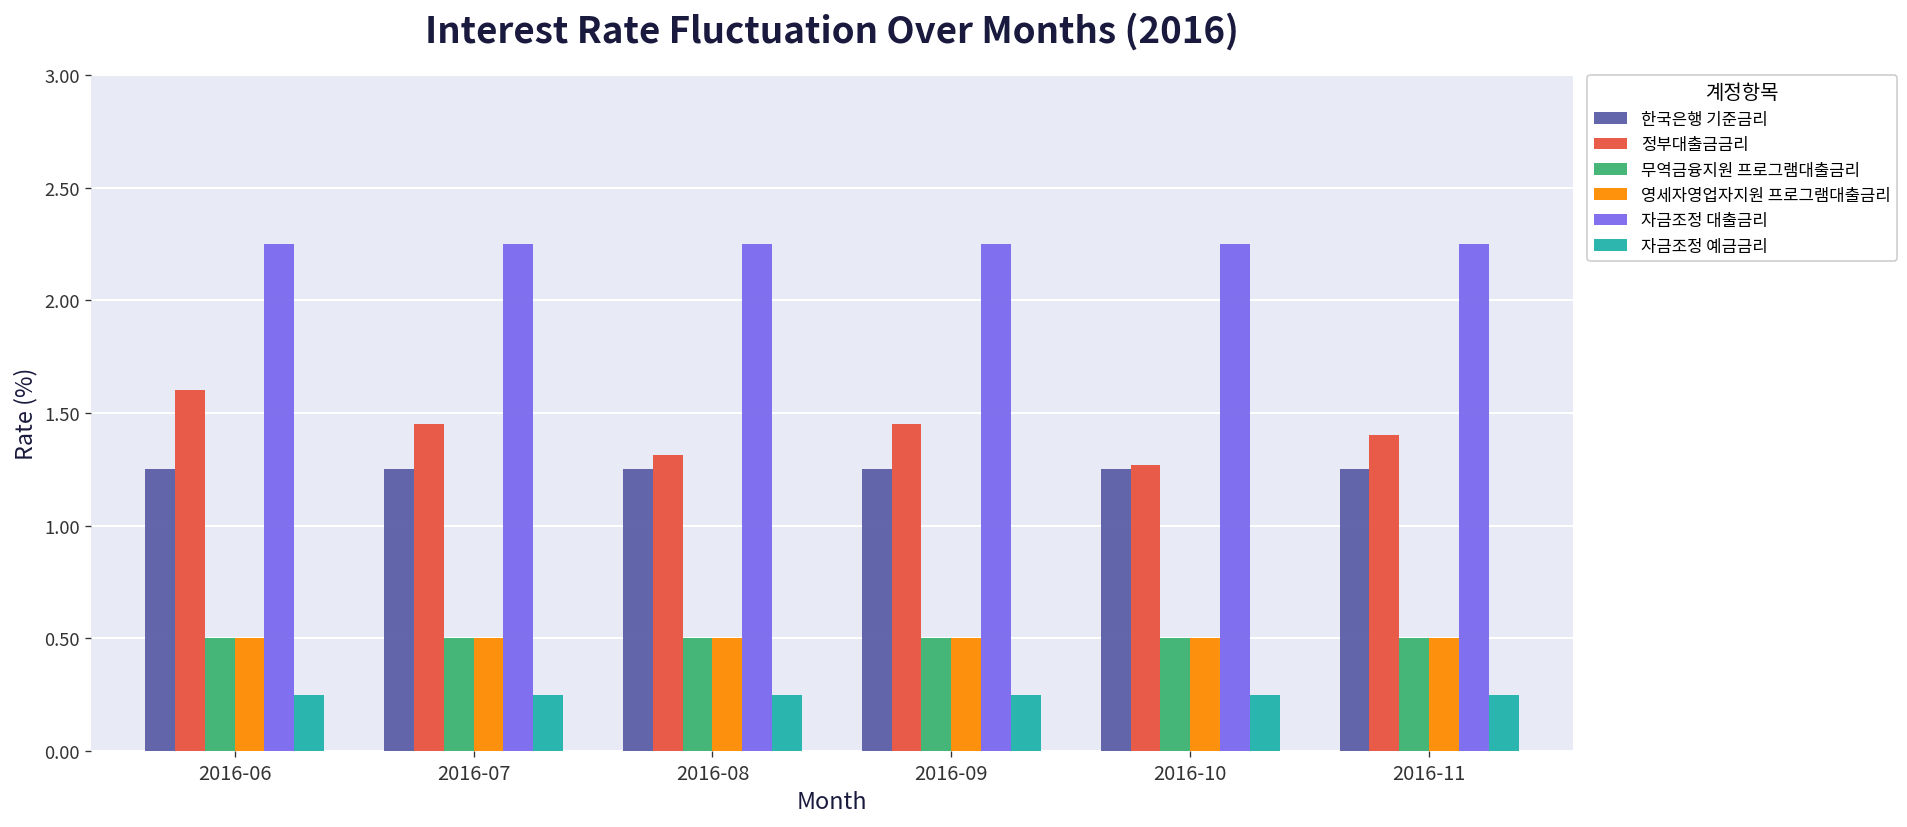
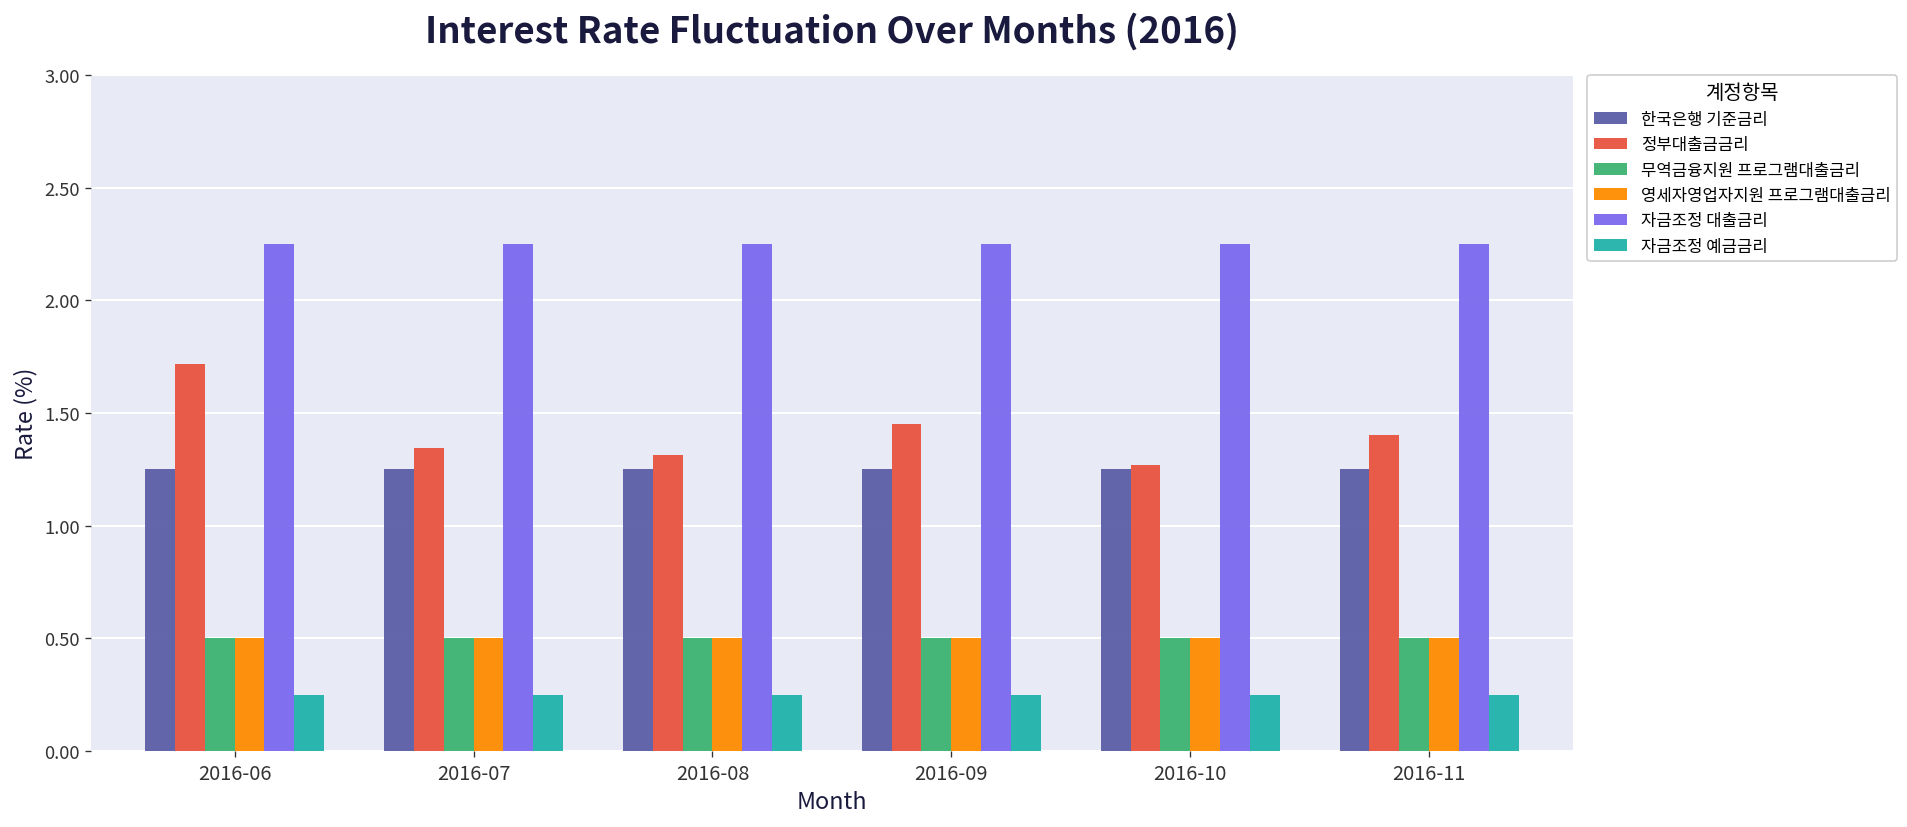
정부대출금금리, 2016-06: 1.60 -> 1.72
정부대출금금리, 2016-07: 1.45 -> 1.35
